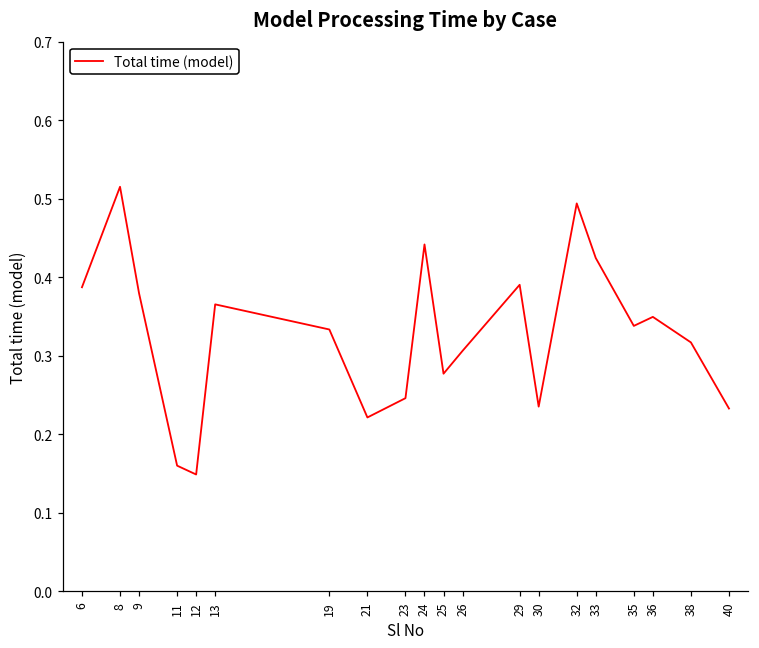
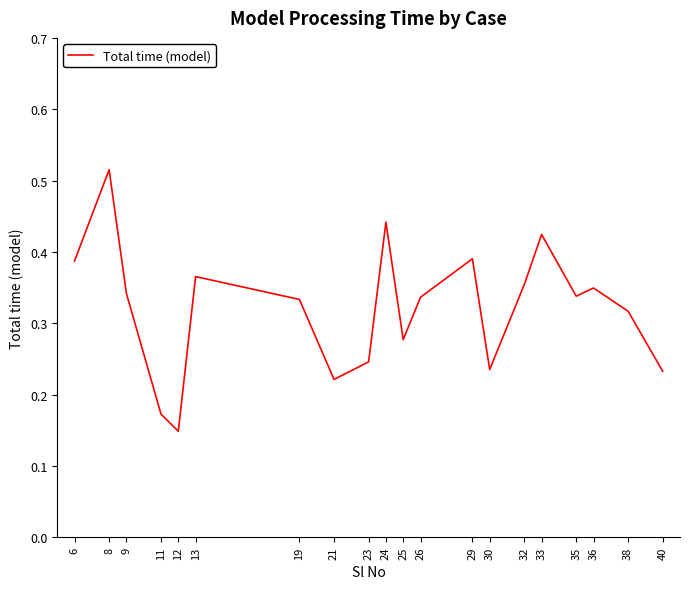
9: 0.38 -> 0.34
11: 0.16 -> 0.17
26: 0.31 -> 0.34
32: 0.49 -> 0.35
